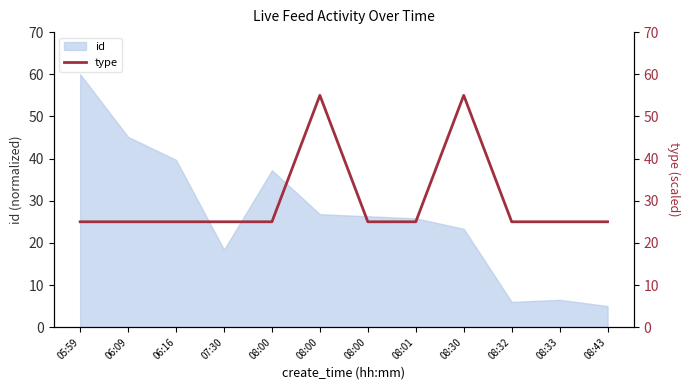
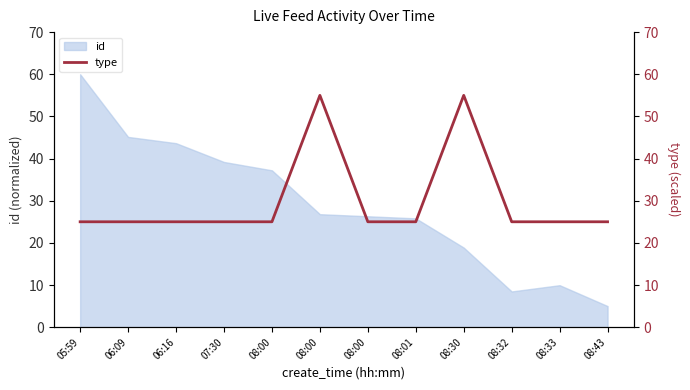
id, 06:16: 40 -> 44
id, 07:30: 18 -> 39
id, 08:30: 23 -> 19
id, 08:32: 6 -> 8
id, 08:33: 6 -> 10
